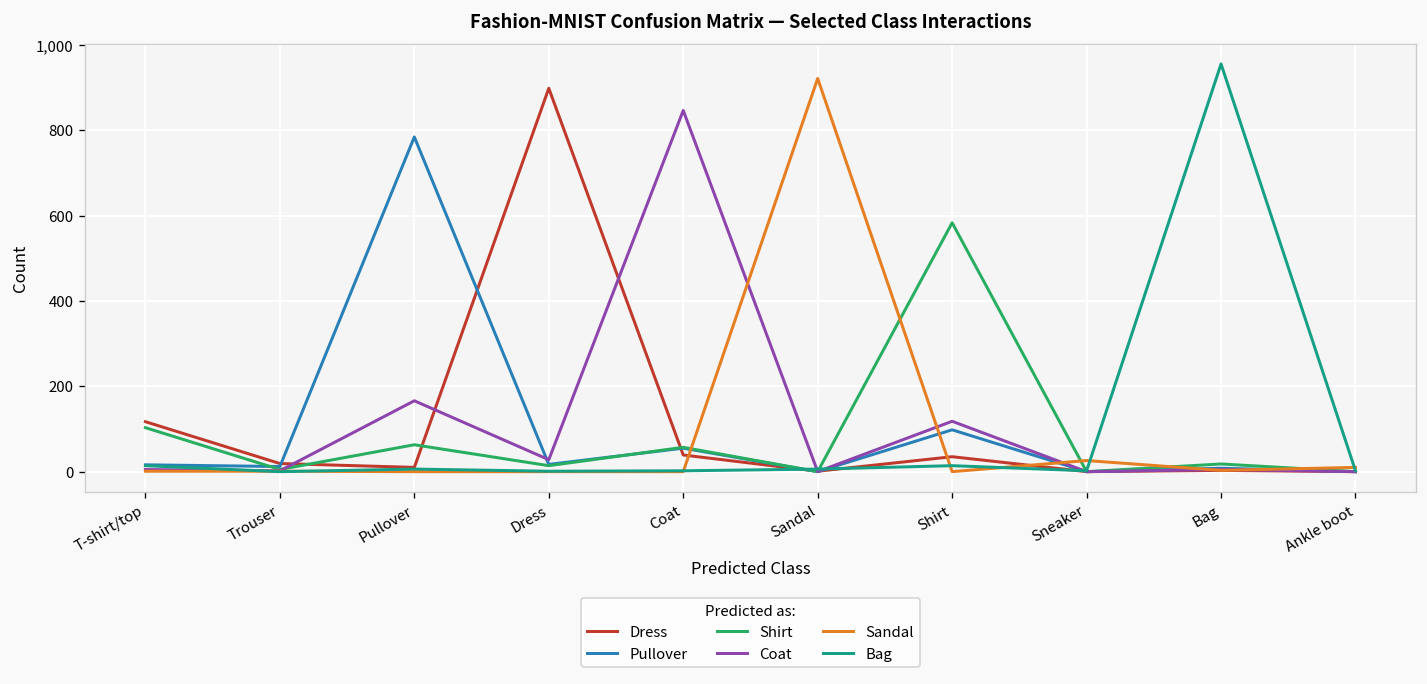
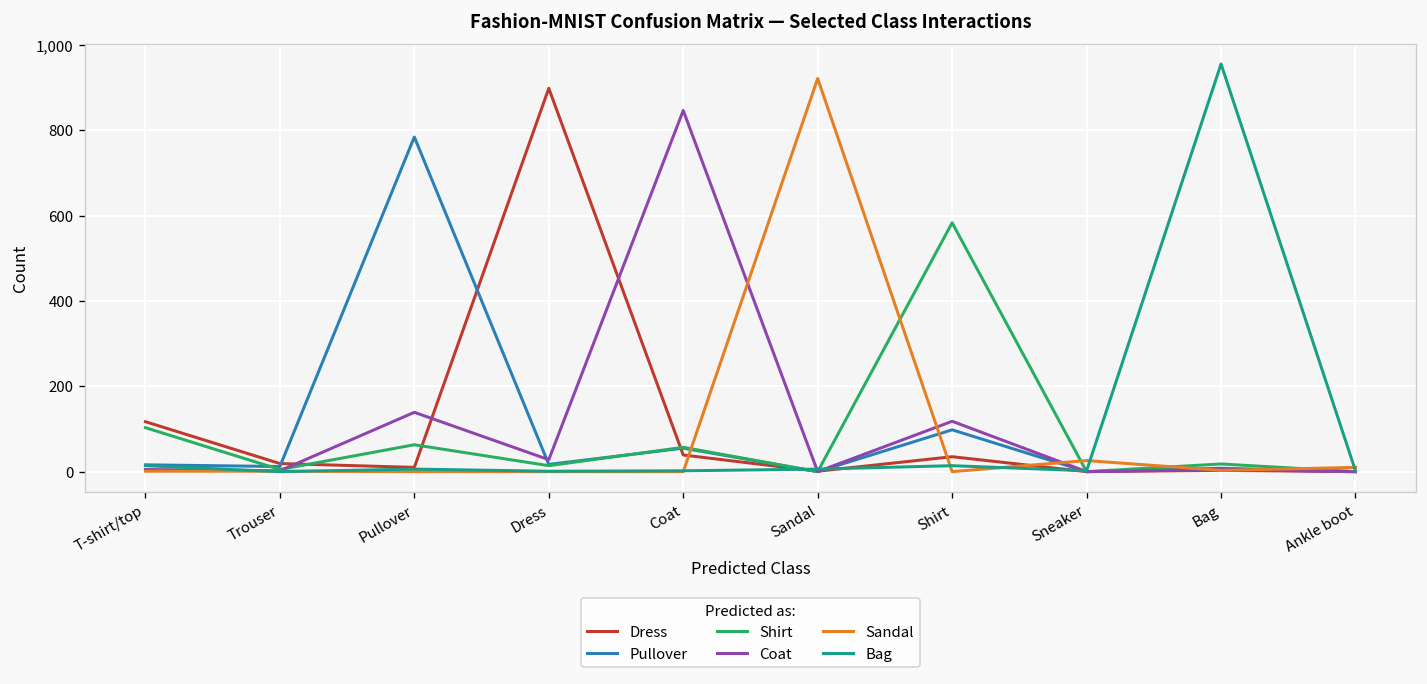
Coat, Pullover: 170 -> 140
